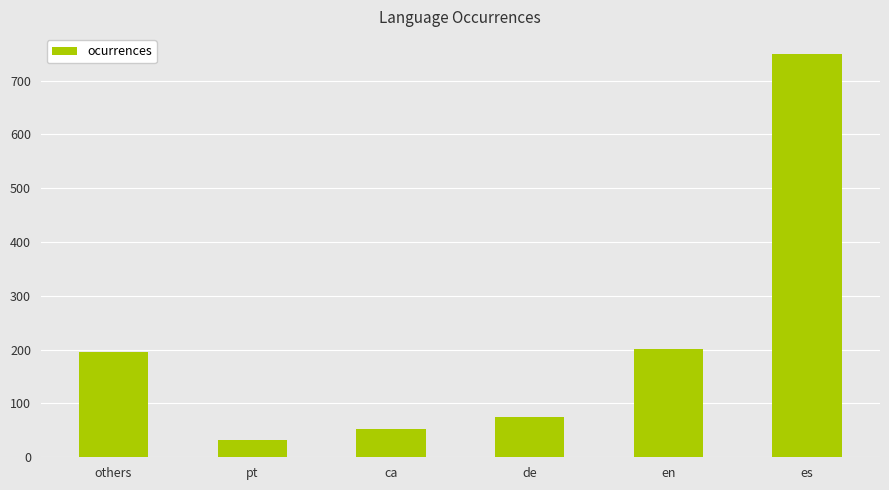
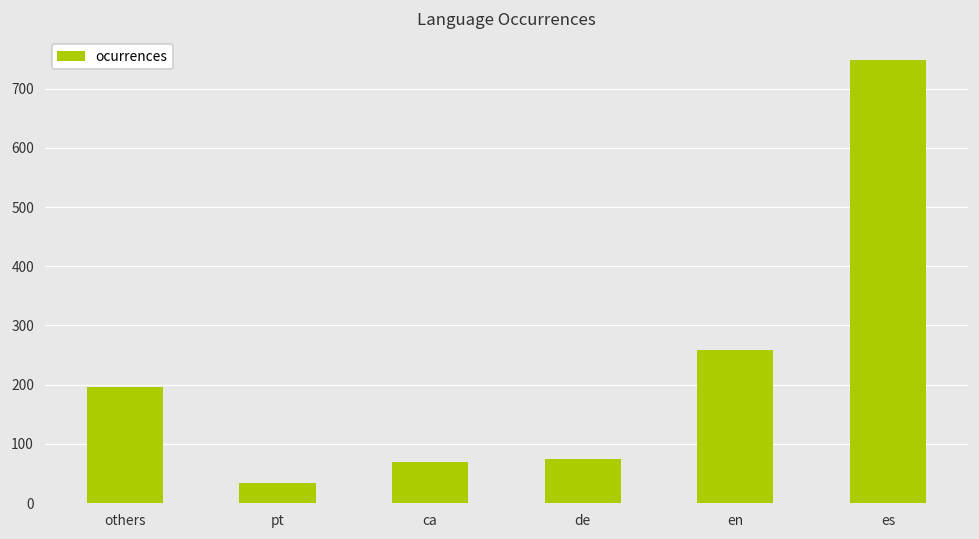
ca: 50 -> 70
en: 200 -> 260
